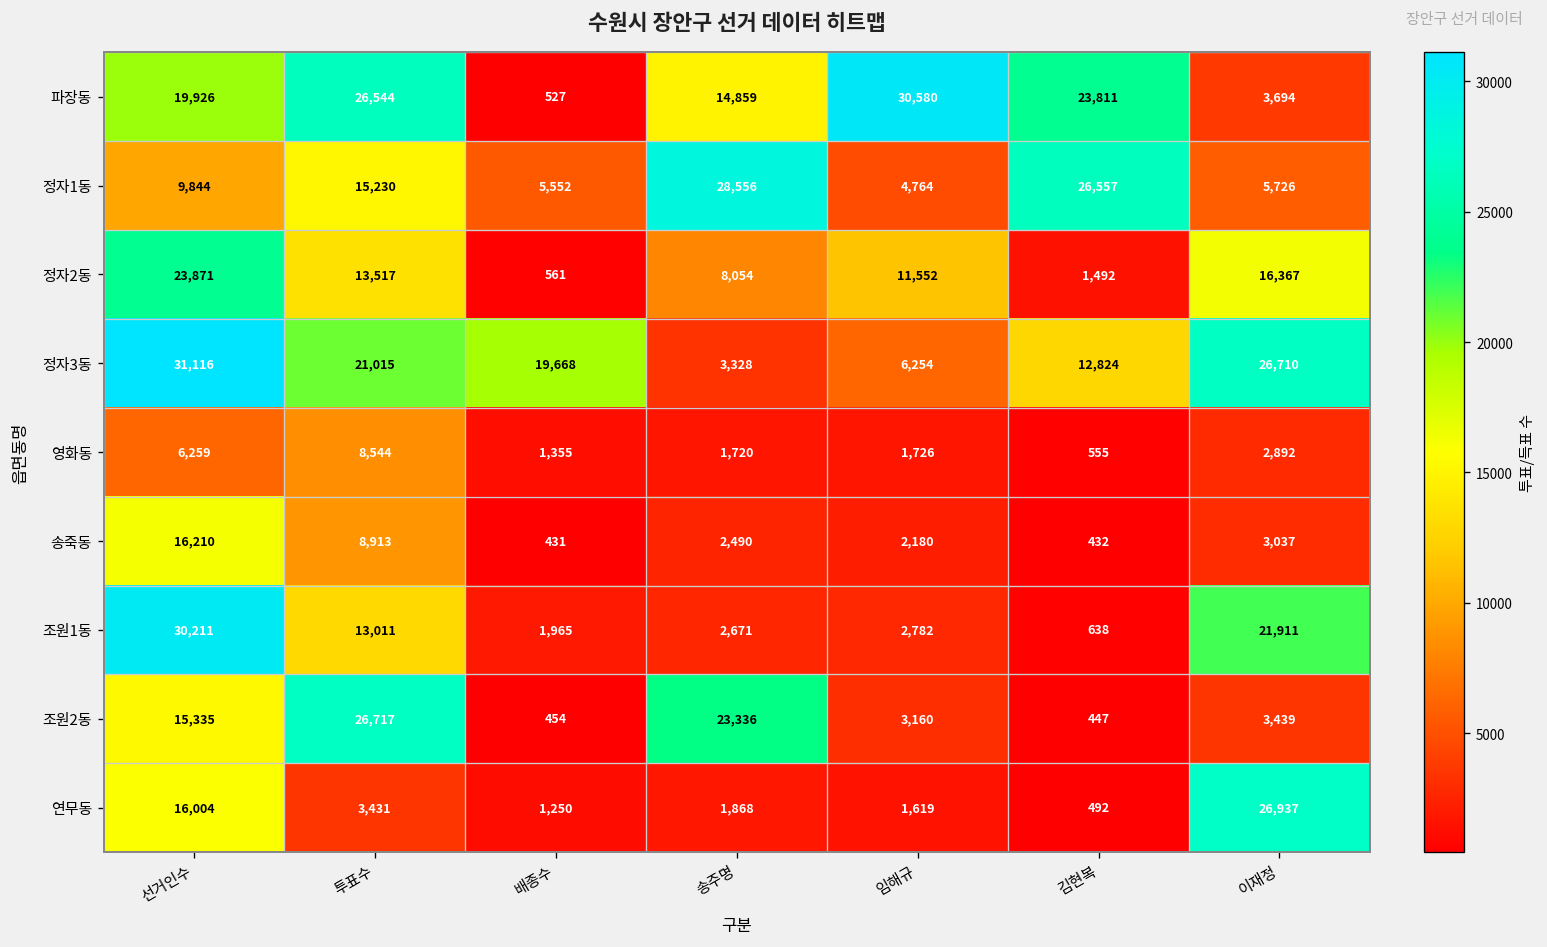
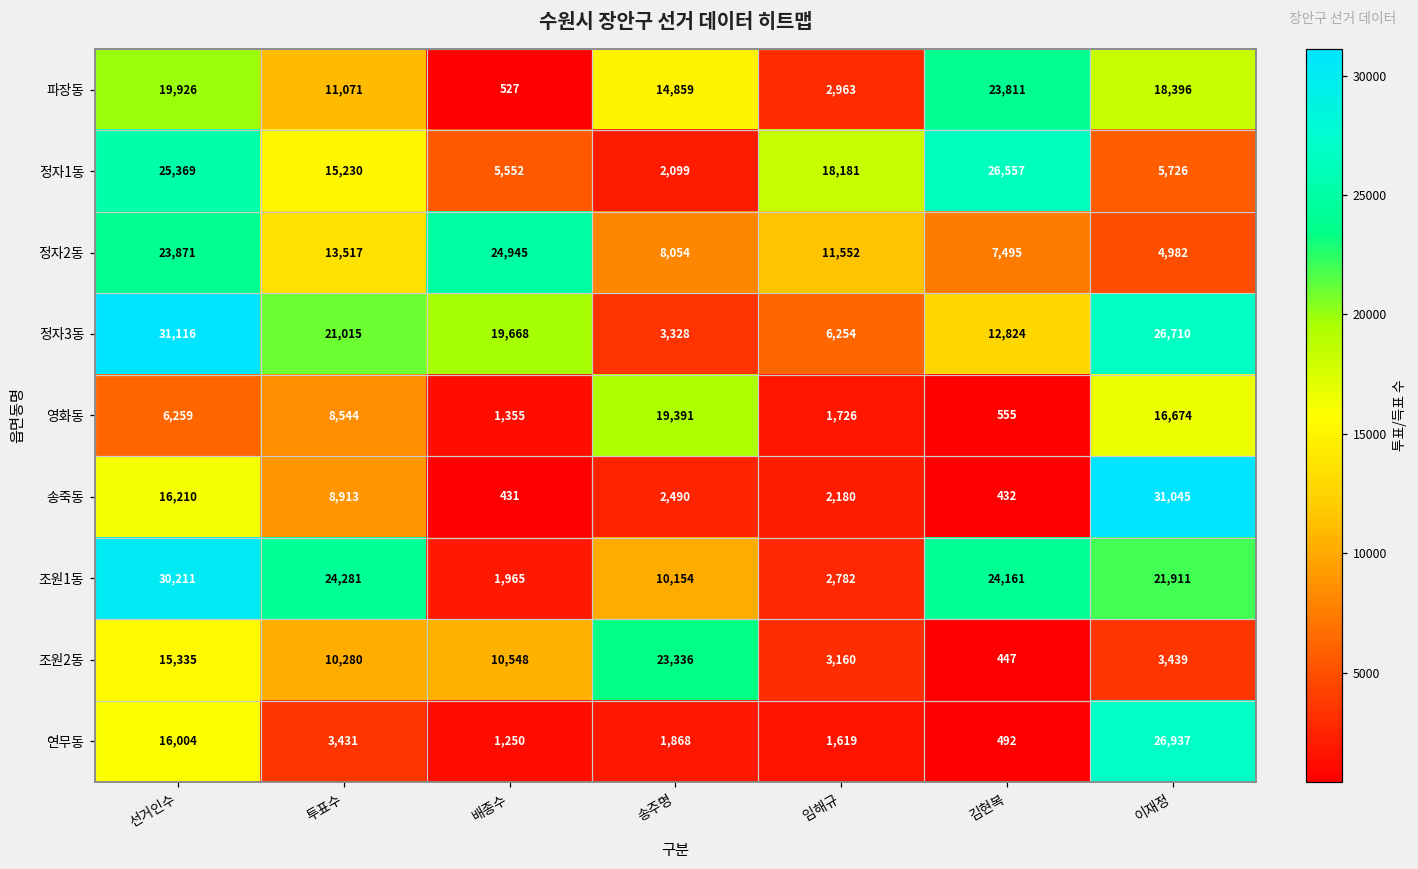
파장동, 투표수: 26,544 -> 11,071
파장동, 임해규: 30,580 -> 2,963
파장동, 이재정: 3,694 -> 18,396
정자1동, 선거인수: 9,844 -> 25,369
정자1동, 송주명: 28,556 -> 2,099
정자1동, 임해규: 4,764 -> 18,181
정자2동, 배종수: 561 -> 24,945
정자2동, 김현복: 1,492 -> 7,495
정자2동, 이재정: 16,367 -> 4,982
영화동, 송주명: 1,720 -> 19,391
영화동, 이재정: 2,892 -> 16,674
송죽동, 이재정: 3,037 -> 31,045
조원1동, 투표수: 13,011 -> 24,281
조원1동, 송주명: 2,671 -> 10,154
조원1동, 김현복: 638 -> 24,161
조원2동, 투표수: 26,717 -> 10,280
조원2동, 배종수: 454 -> 10,548
